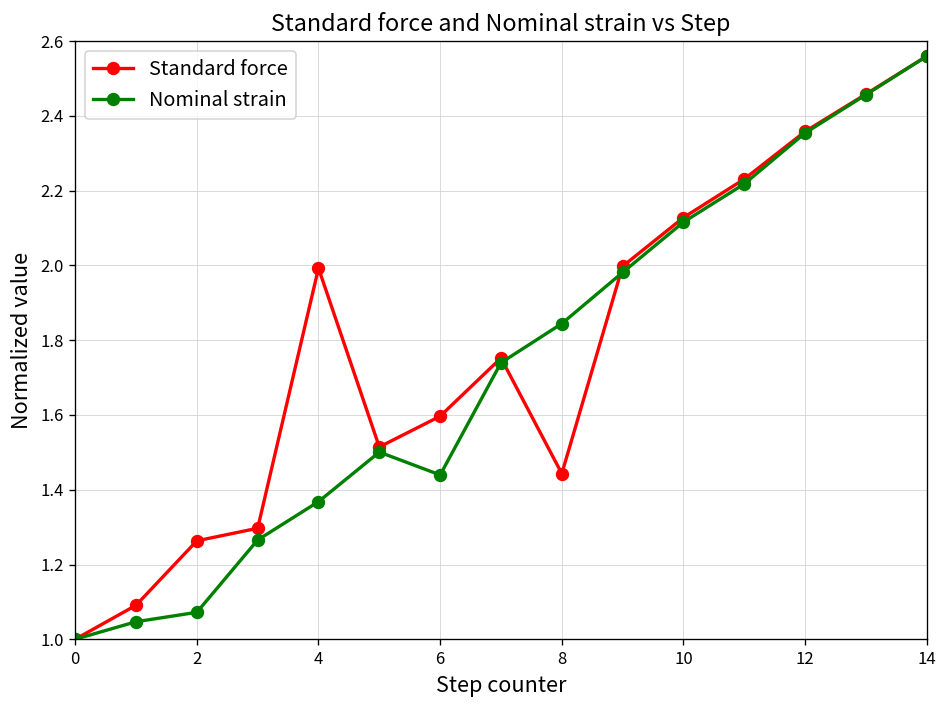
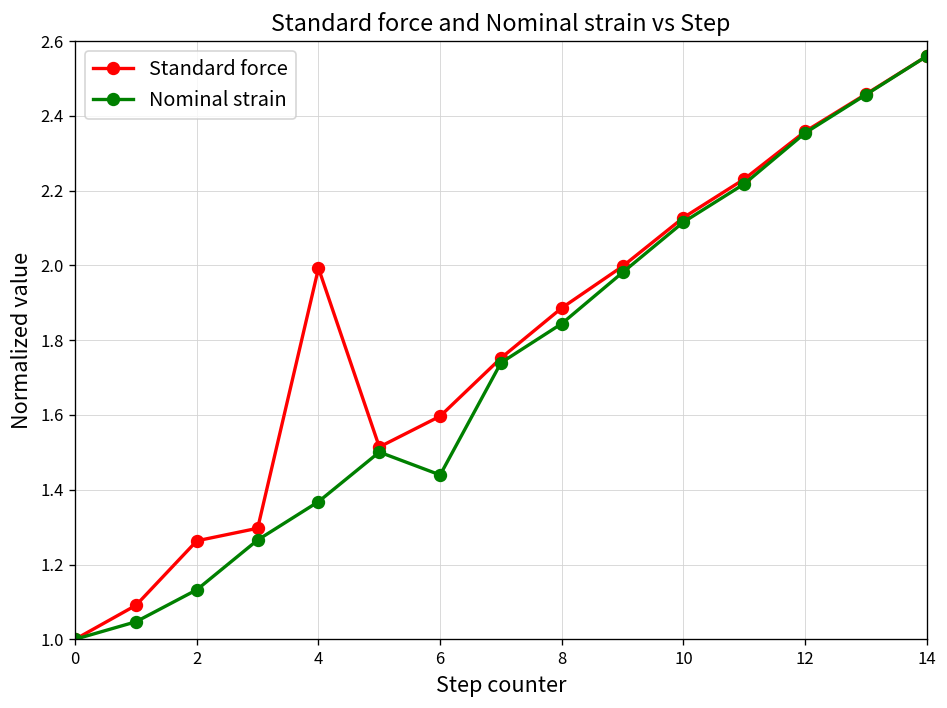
Nominal strain, 2: 1.07 -> 1.13
Standard force, 8: 1.44 -> 1.89
